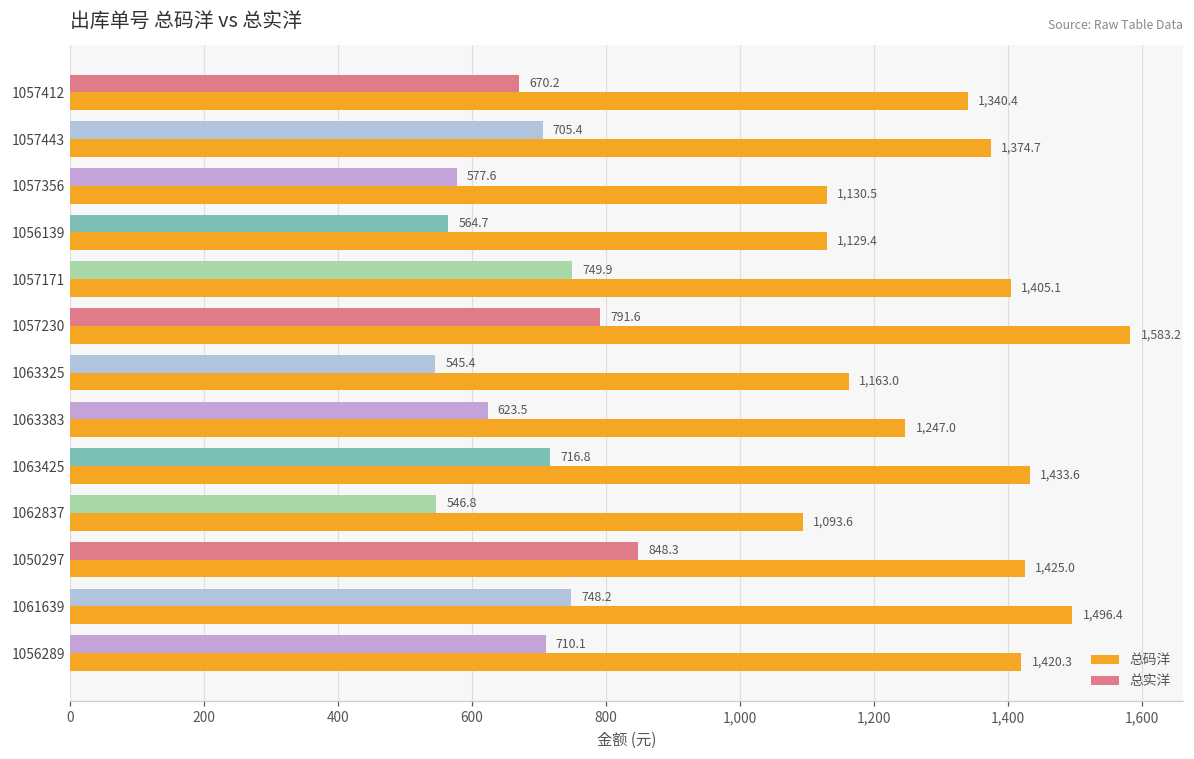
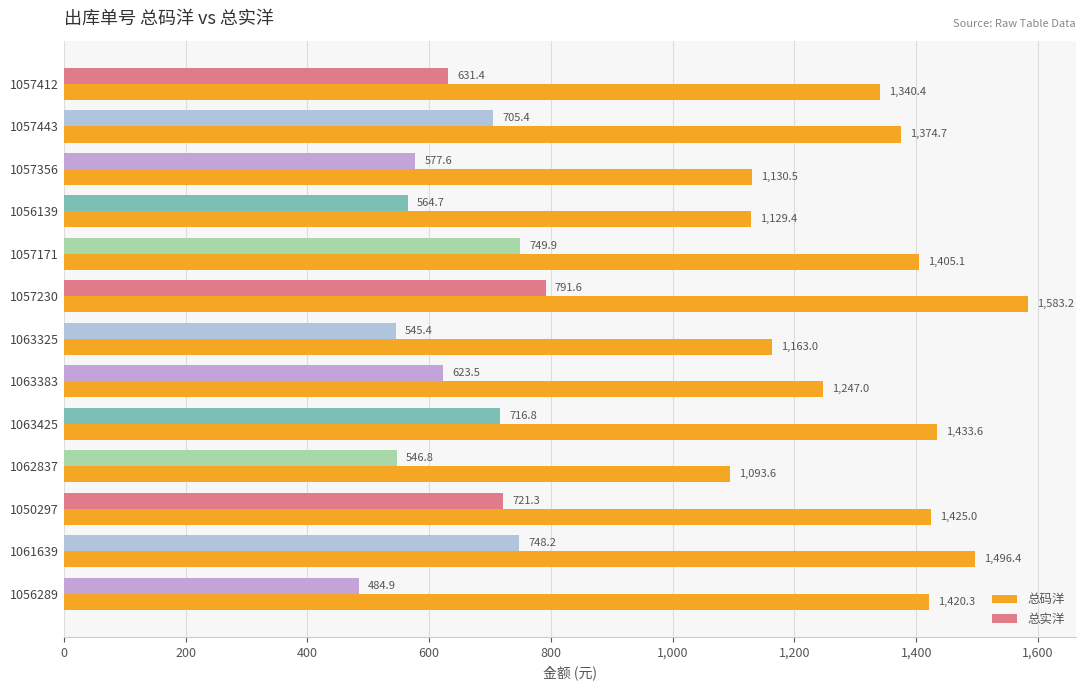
总实洋, 1057412: 670.2 -> 631.4
总实洋, 1050297: 848.3 -> 721.3
总实洋, 1056289: 710.1 -> 484.9
